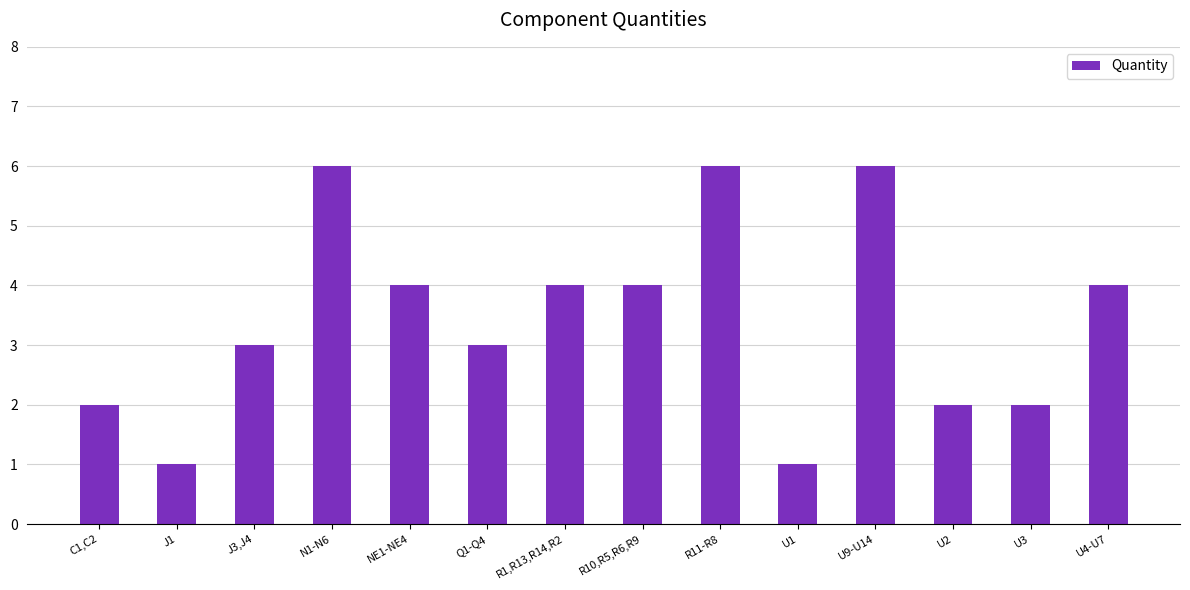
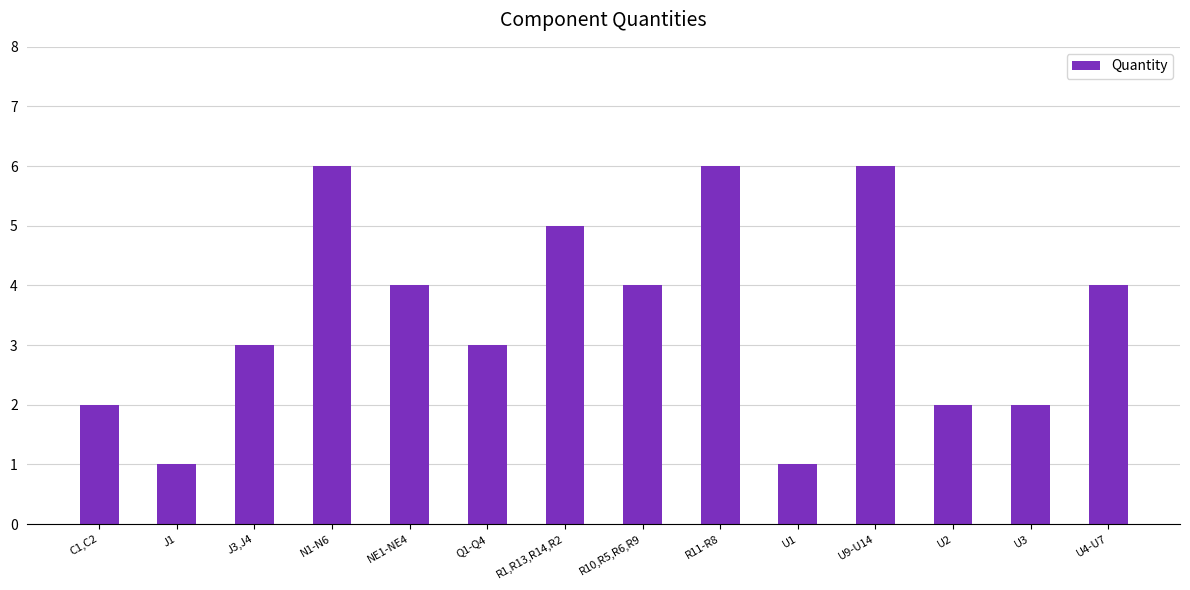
R1,R13,R14,R2: 4 -> 5
